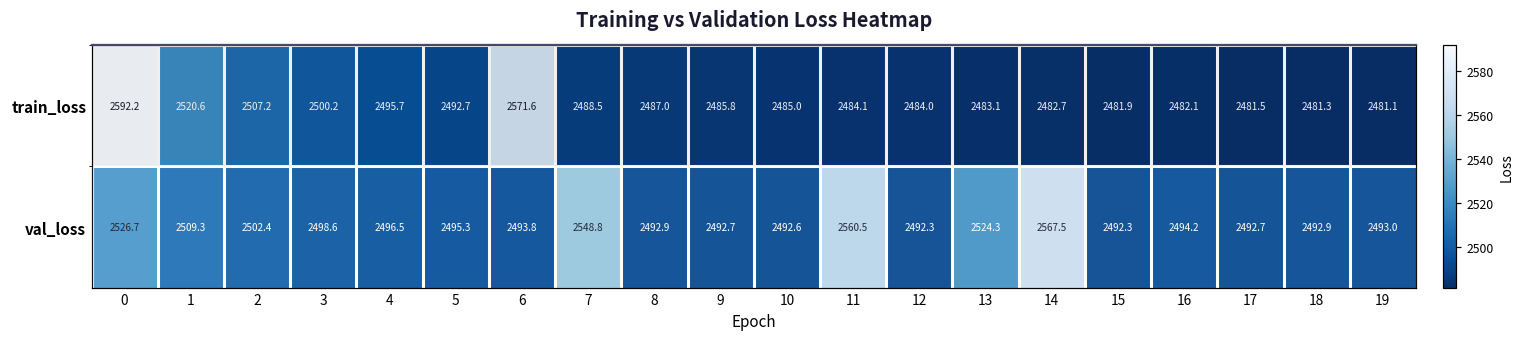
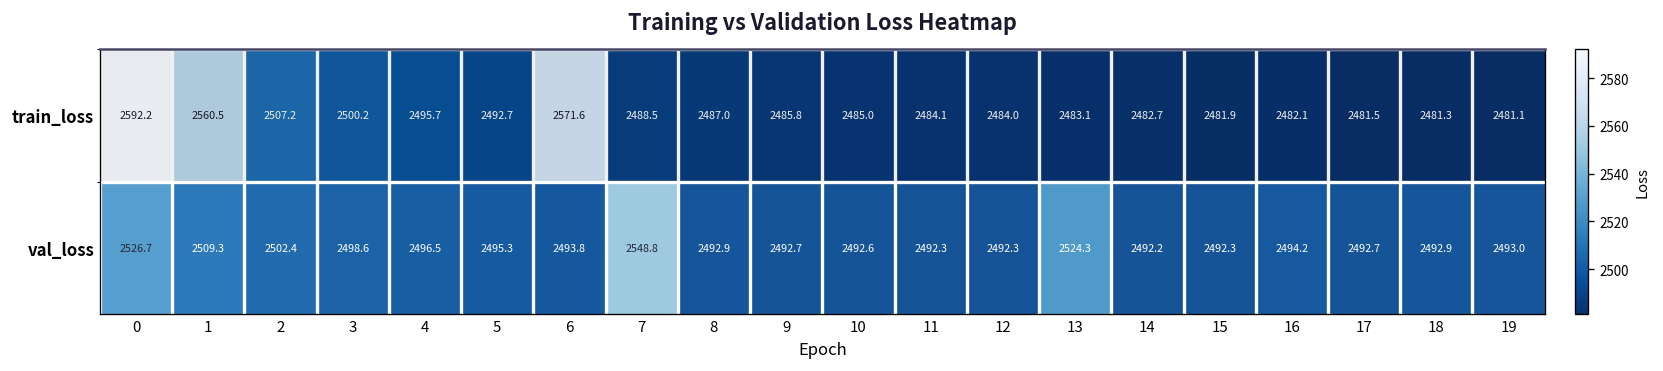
train_loss, 1: 2520.6 -> 2560.5
val_loss, 11: 2560.5 -> 2492.3
val_loss, 14: 2567.5 -> 2492.2
